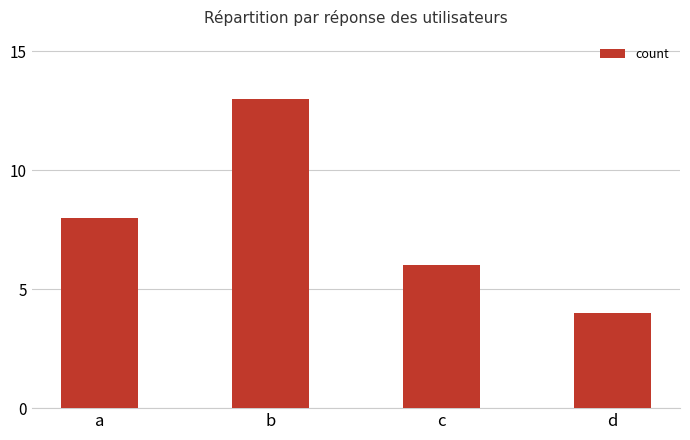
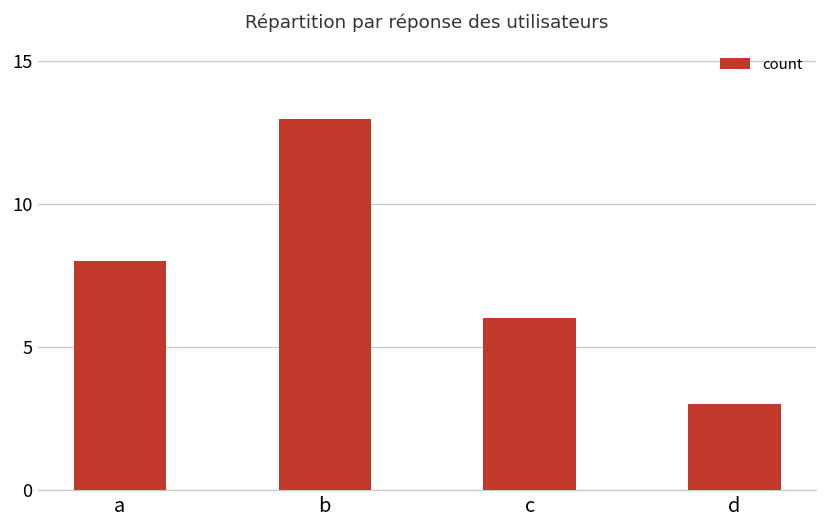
d: 4 -> 3
